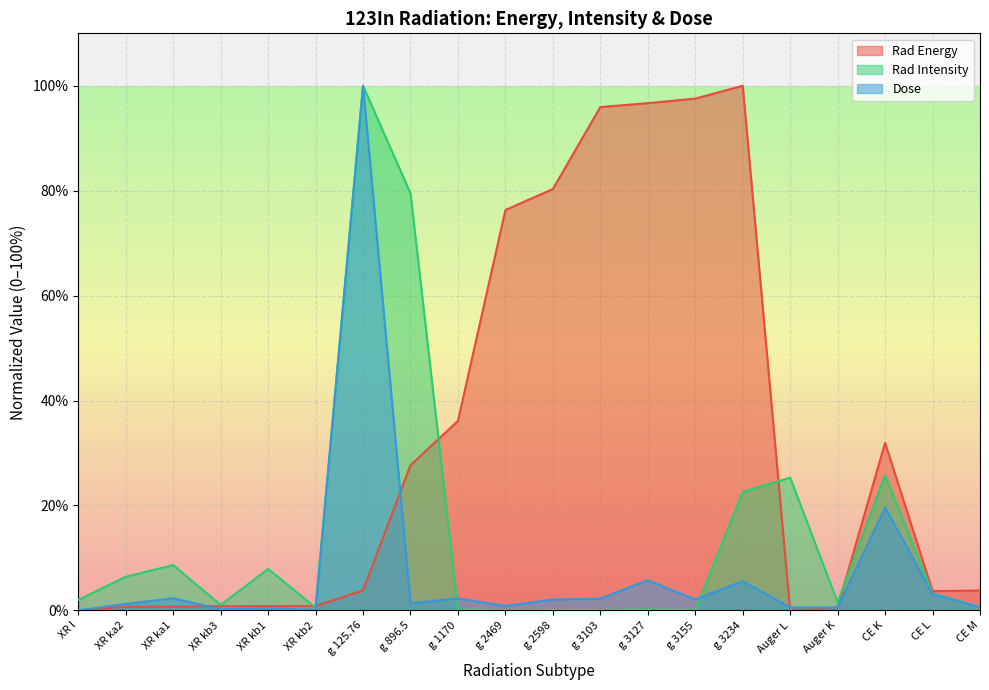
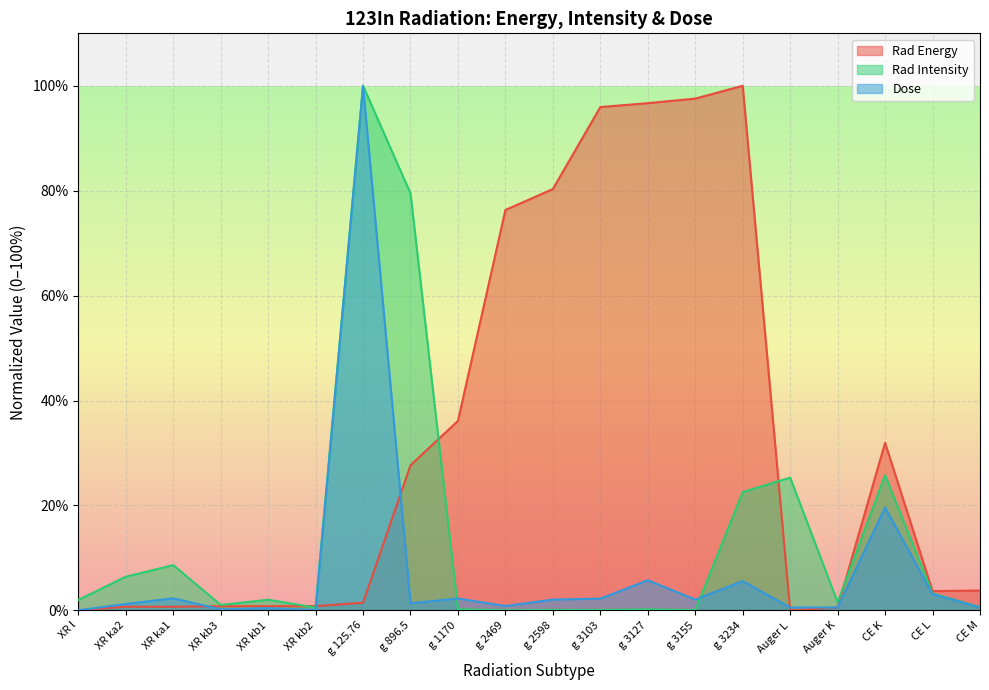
Rad Intensity, XR kb1: 8% -> 2%
Rad Energy, g 125.76: 4% -> 1%
